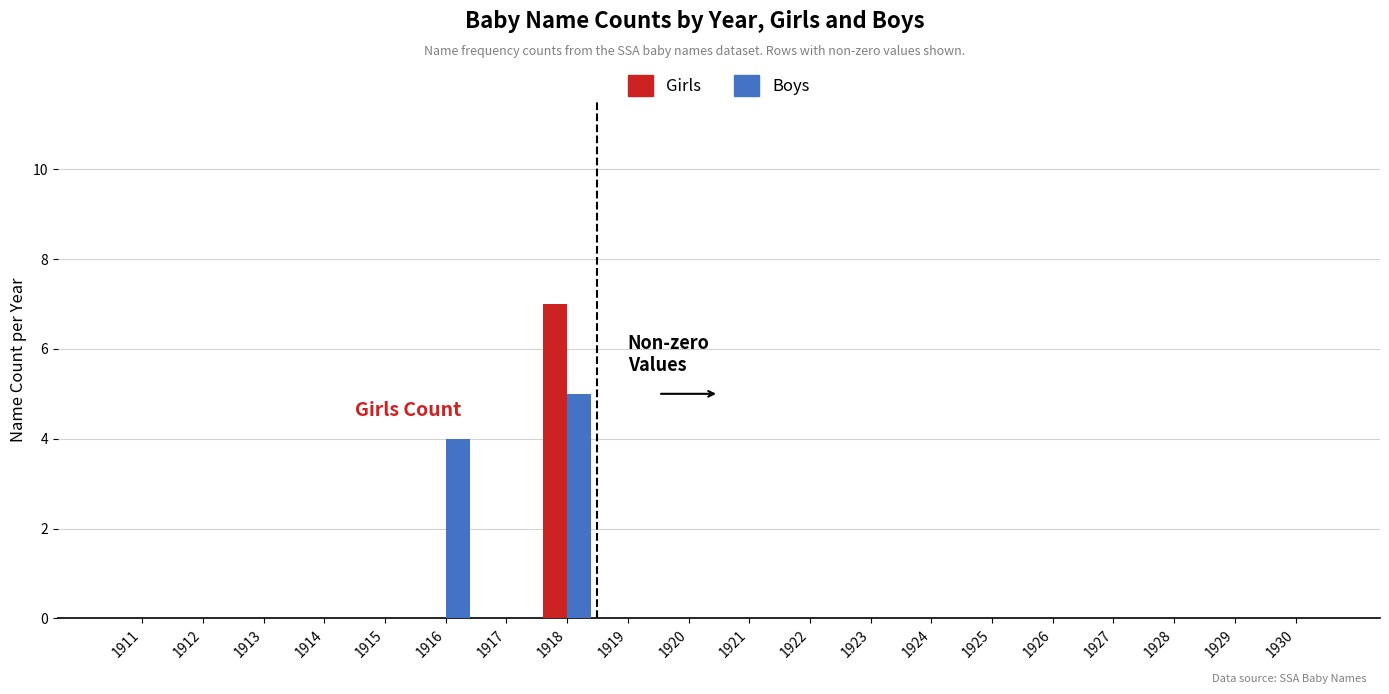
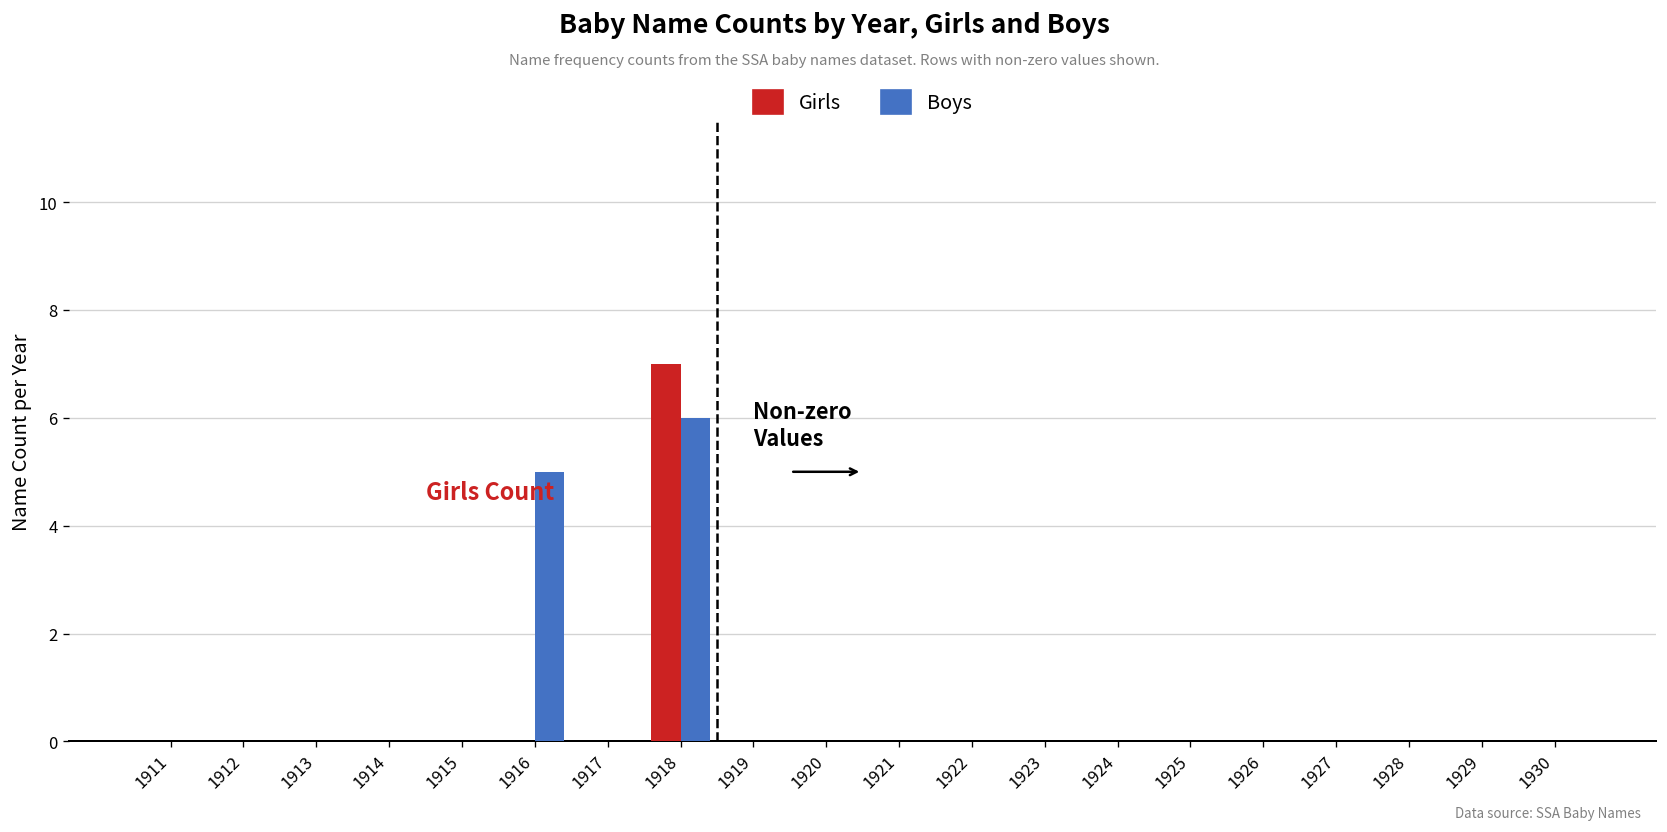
Boys, 1916: 4 -> 5
Boys, 1918: 5 -> 6
